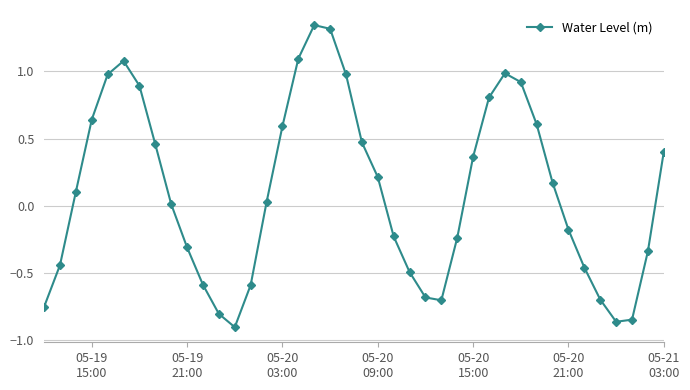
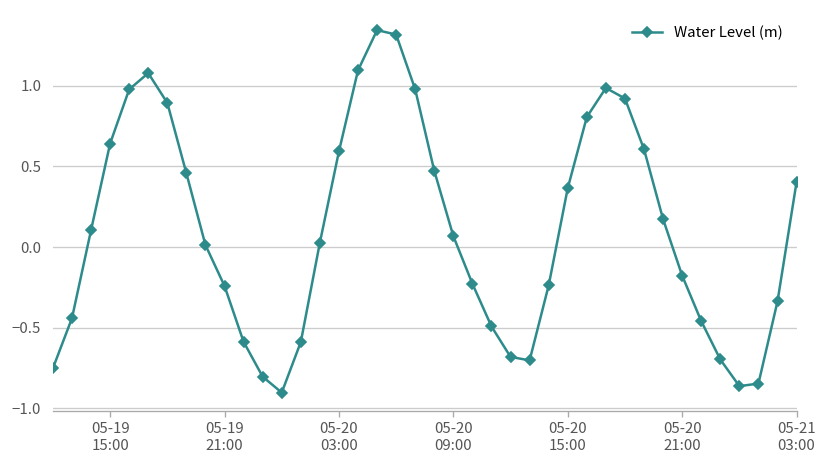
05-19 21:00: -0.31 -> -0.24
05-20 09:00: 0.21 -> 0.07
